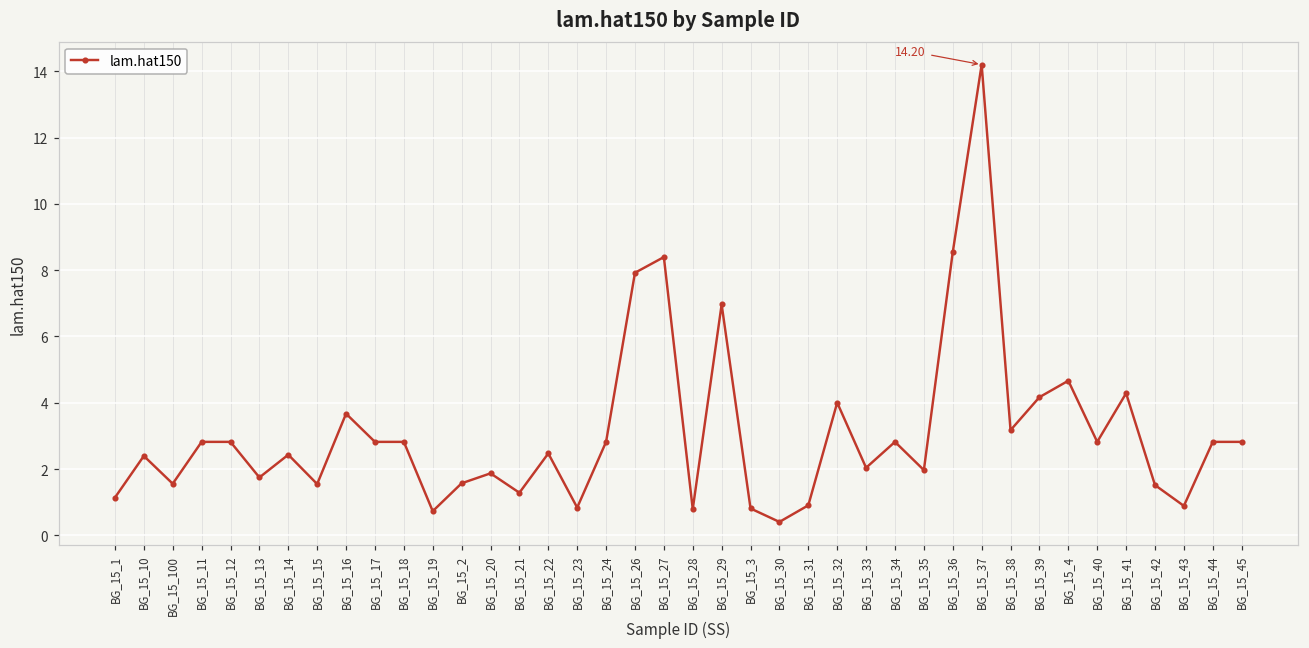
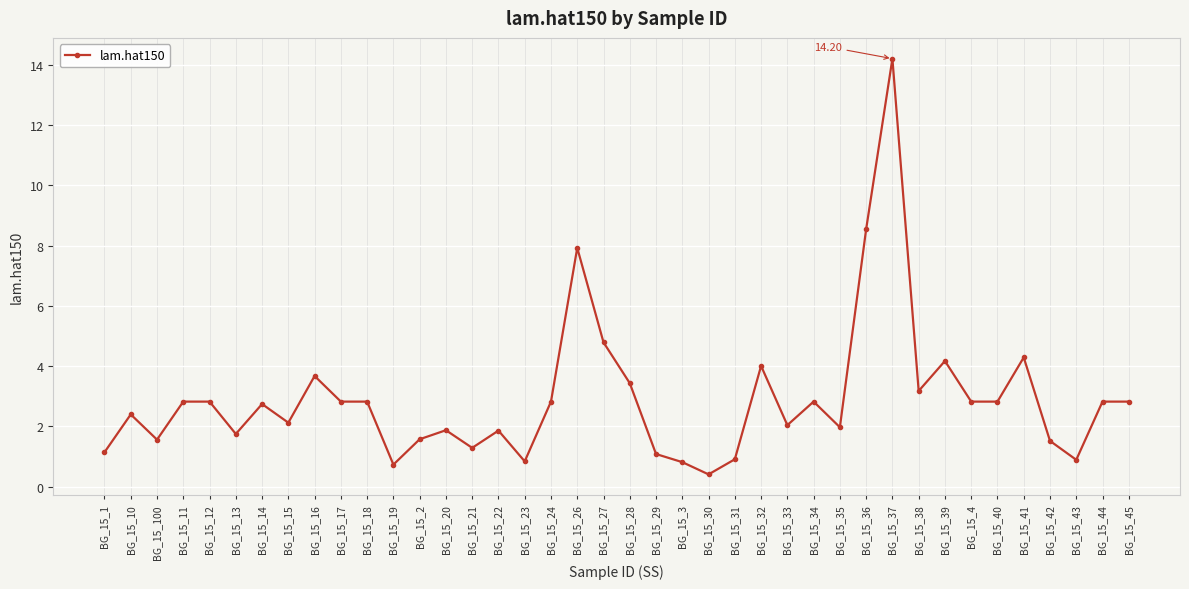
BG_15_14: 2.4 -> 2.7
BG_15_15: 1.5 -> 2.1
BG_15_22: 2.5 -> 1.9
BG_15_27: 8.4 -> 4.8
BG_15_28: 0.8 -> 3.4
BG_15_29: 7.0 -> 1.1
BG_15_4: 4.7 -> 2.8
